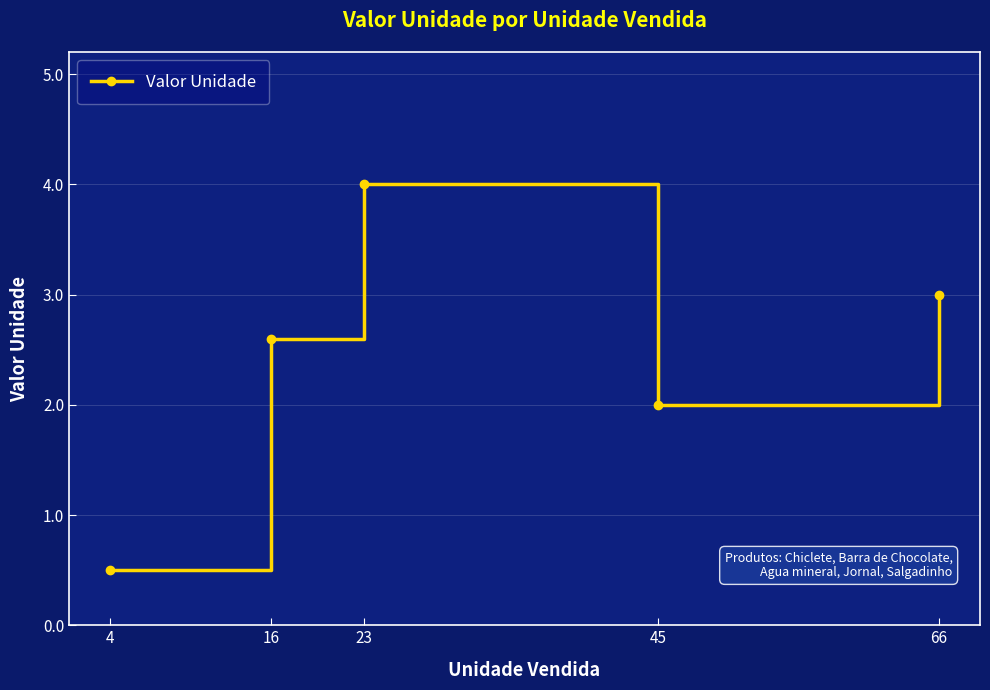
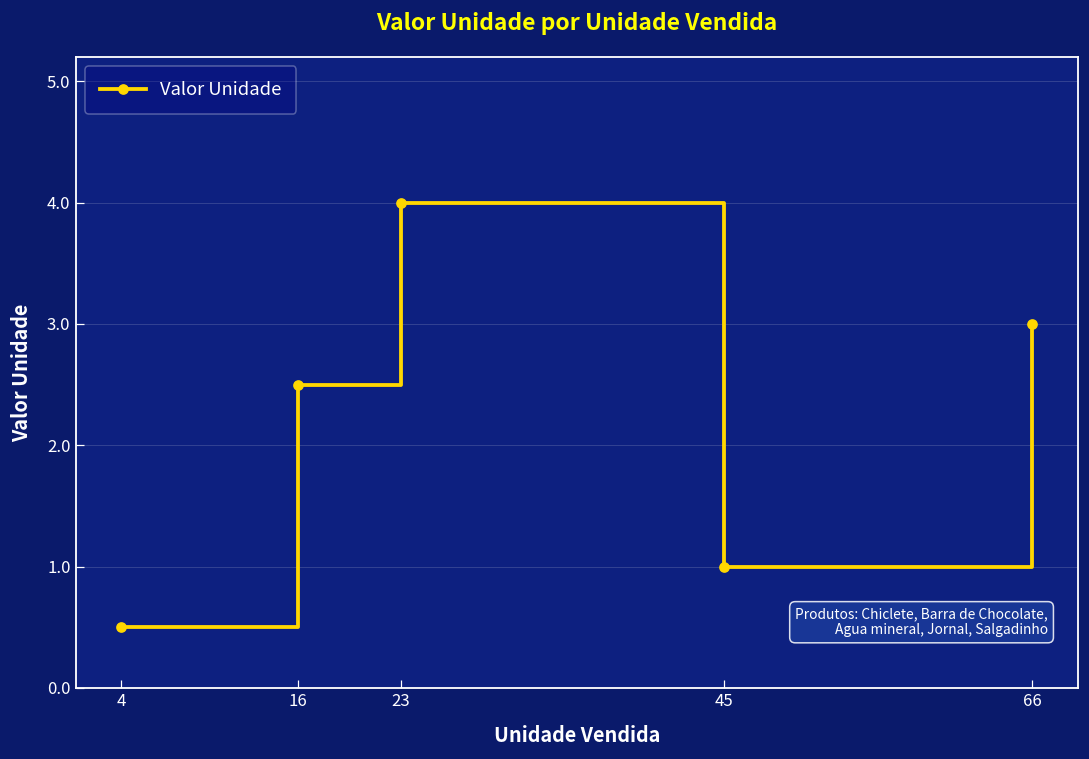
16: 2.6 -> 2.5
45: 2 -> 1
